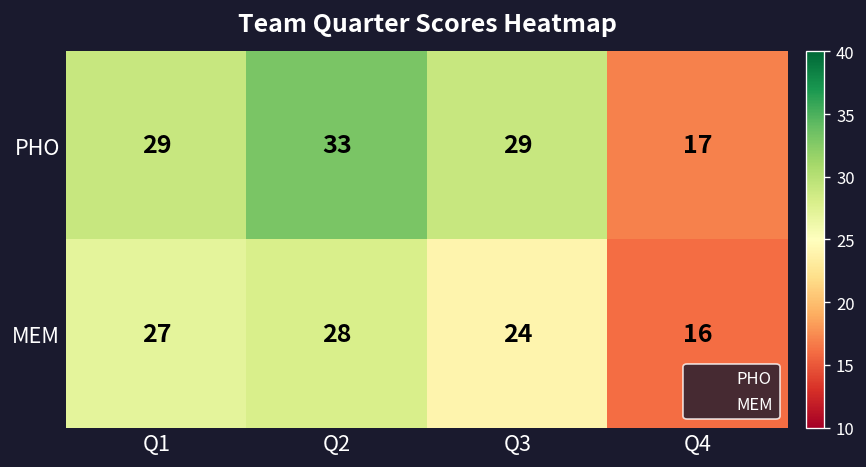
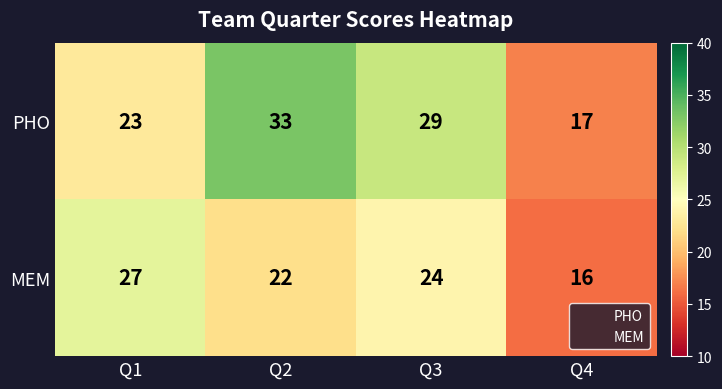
PHO, Q1: 29 -> 23
MEM, Q2: 28 -> 22
